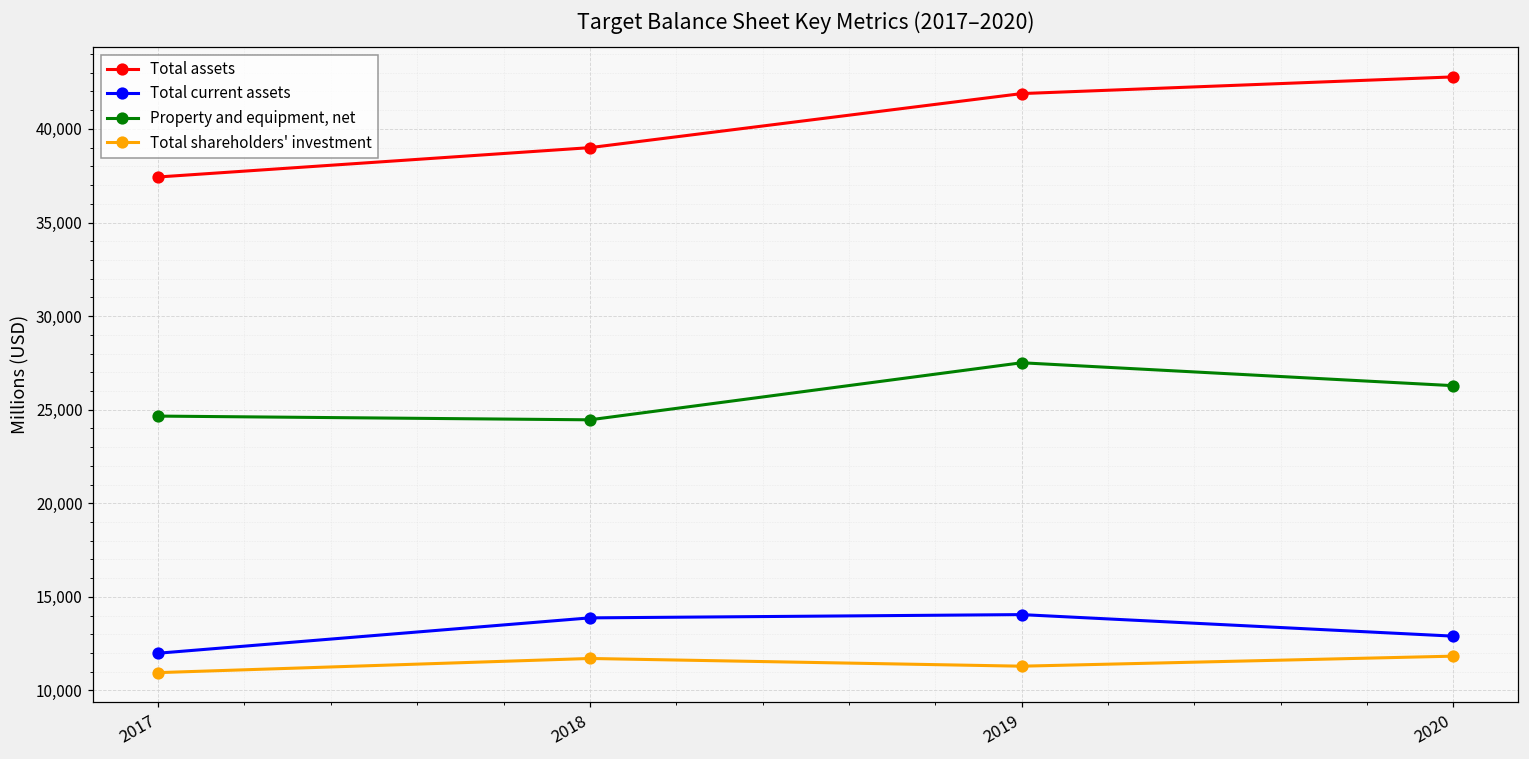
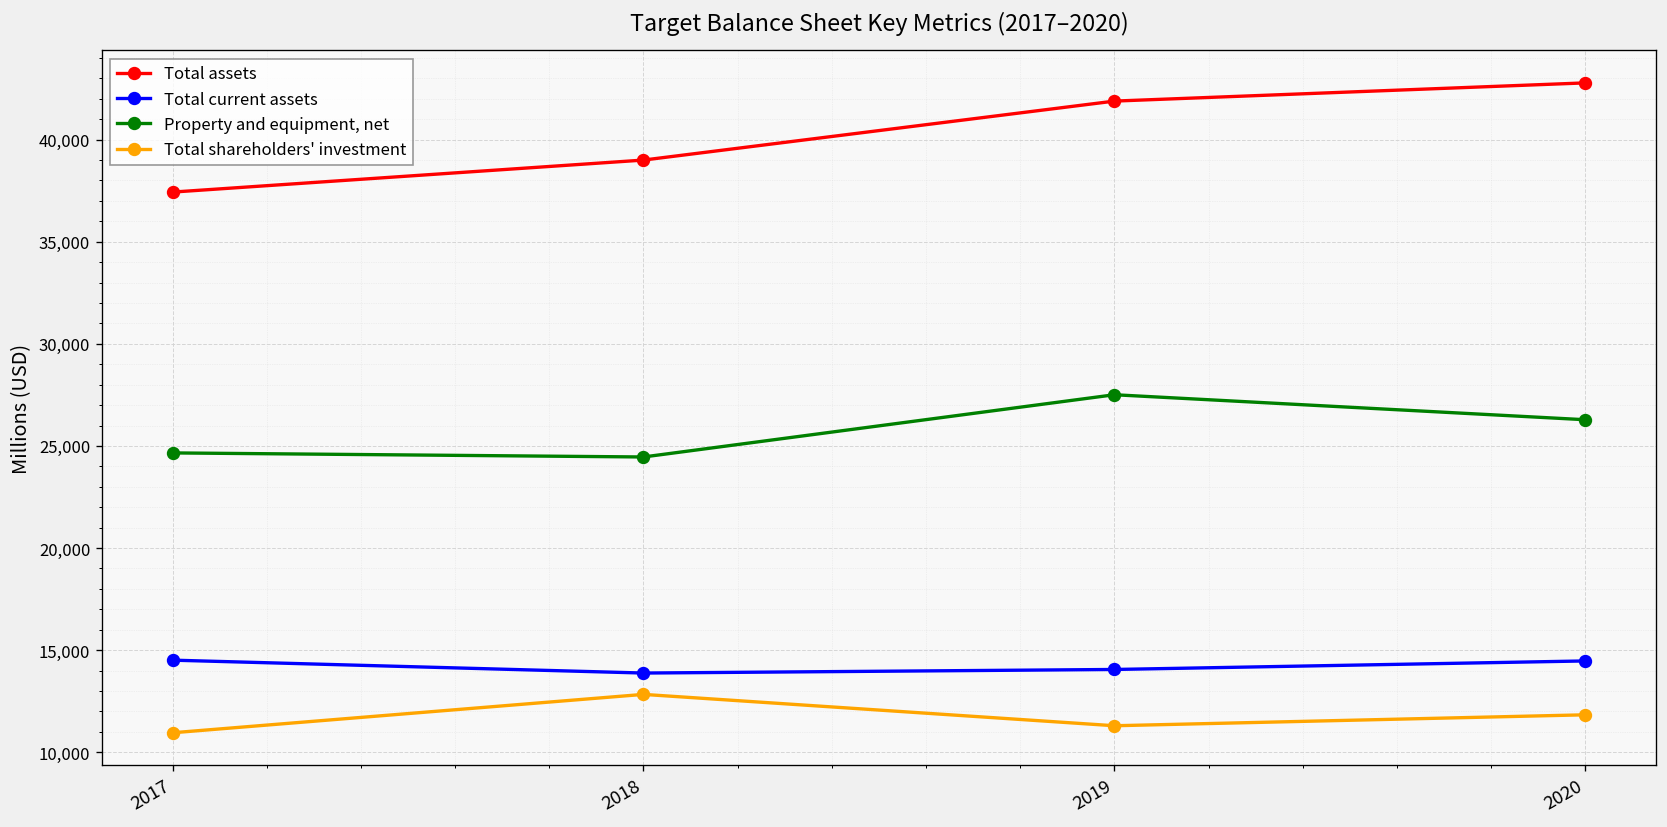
Total current assets, 2017: 12,000 -> 14,500
Total shareholders' investment, 2018: 11,700 -> 12,800
Total current assets, 2020: 12,900 -> 14,500
